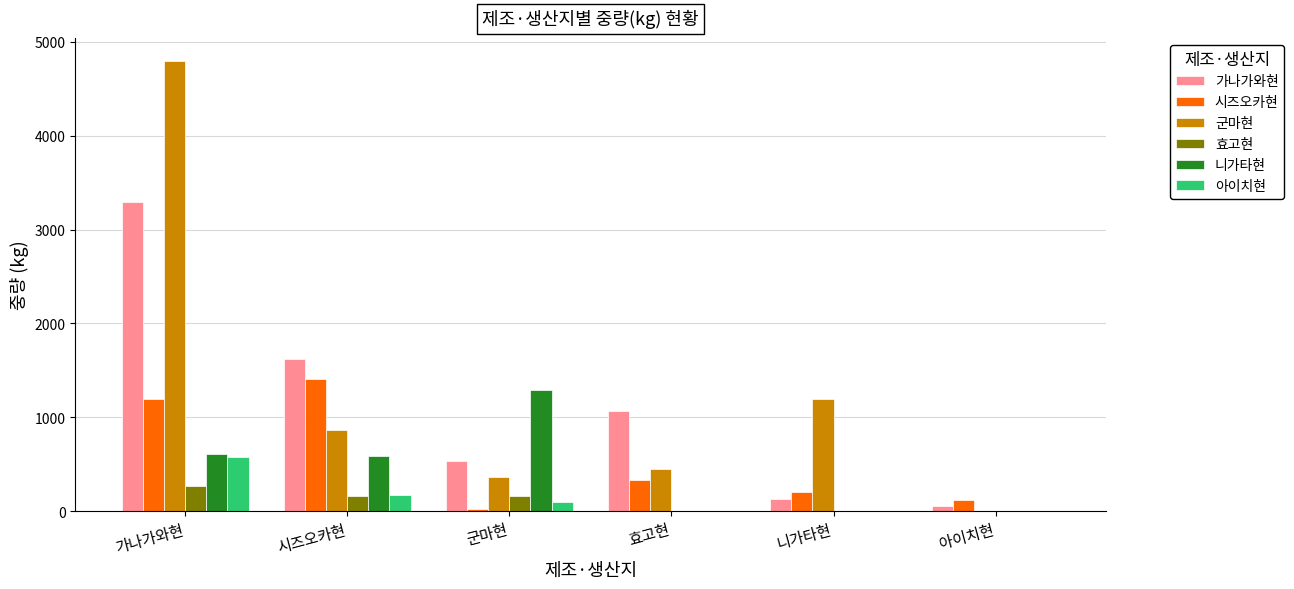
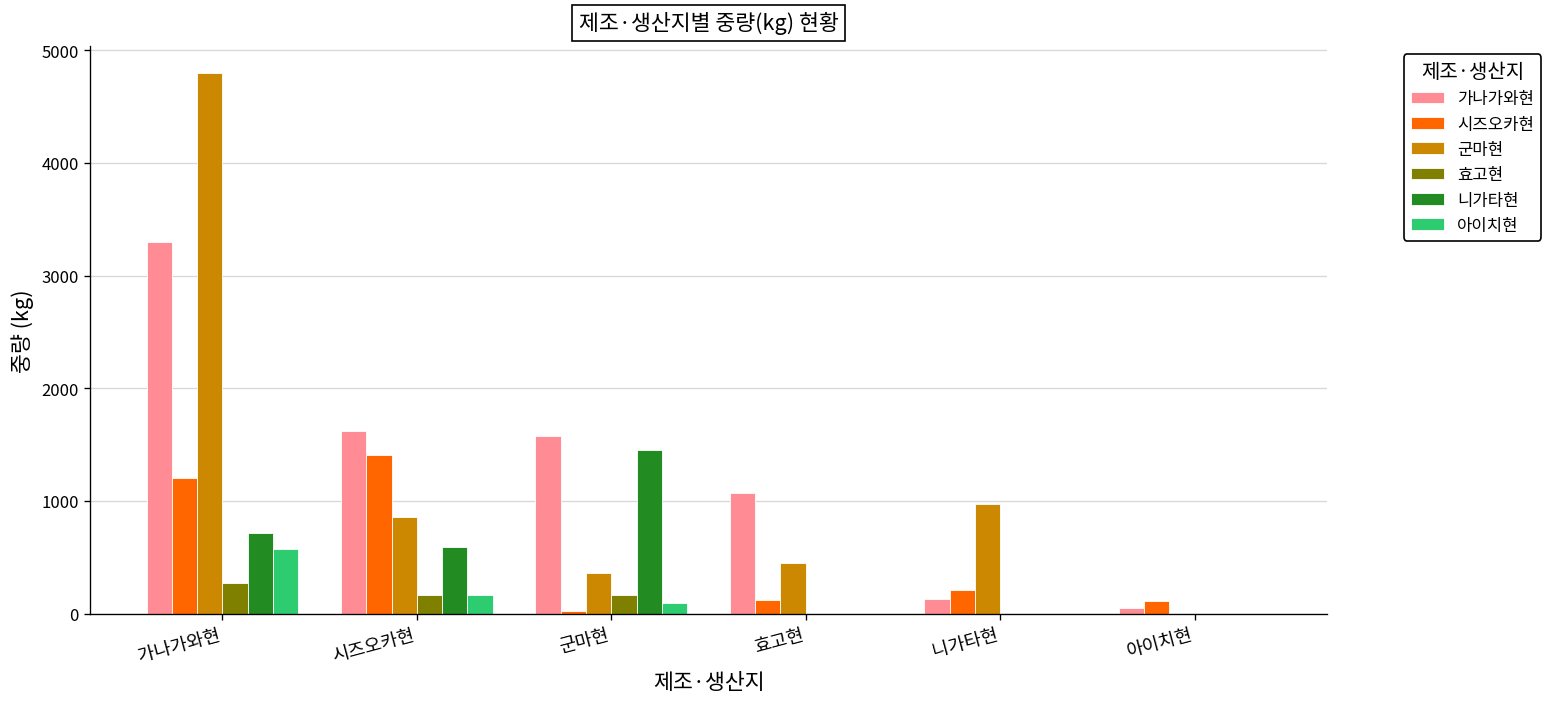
니가타현, 가나가와현: 600 -> 700
가나가와현, 군마현: 500 -> 1600
니가타현, 군마현: 1300 -> 1500
시즈오카현, 효고현: 300 -> 100
군마현, 니가타현: 1200 -> 1000
